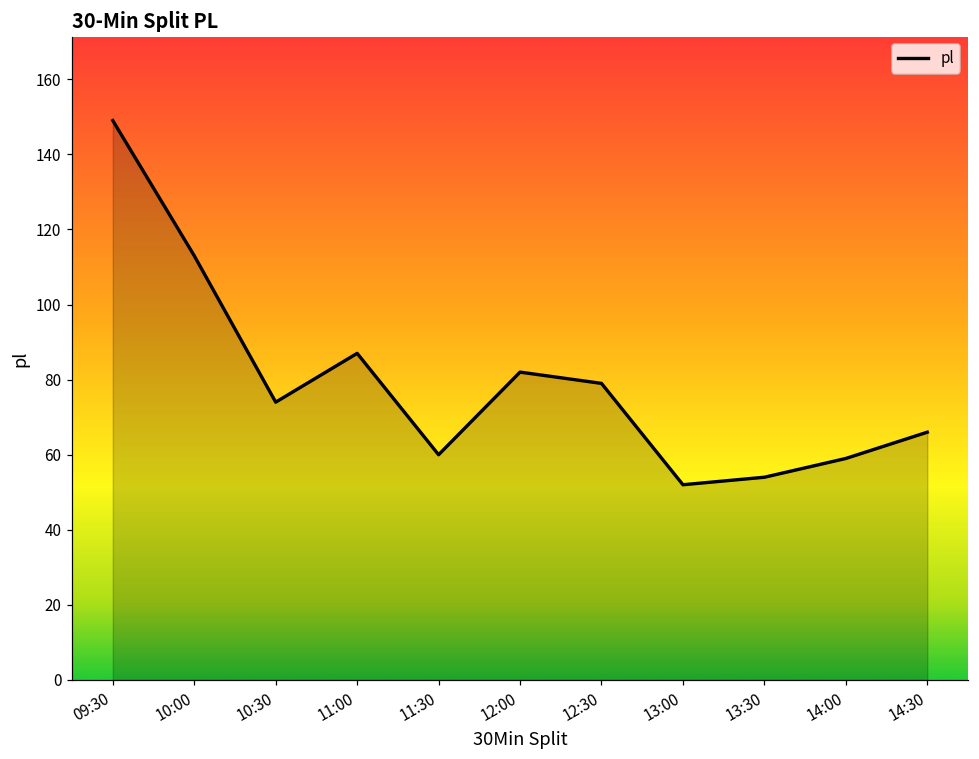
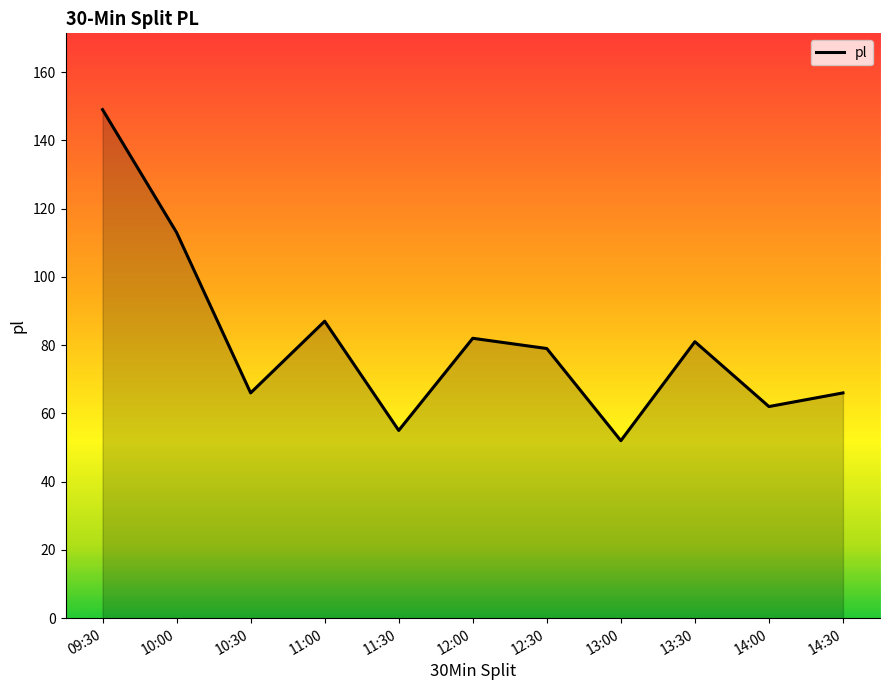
10:30: 74 -> 66
11:30: 60 -> 55
13:30: 54 -> 81
14:00: 59 -> 62
